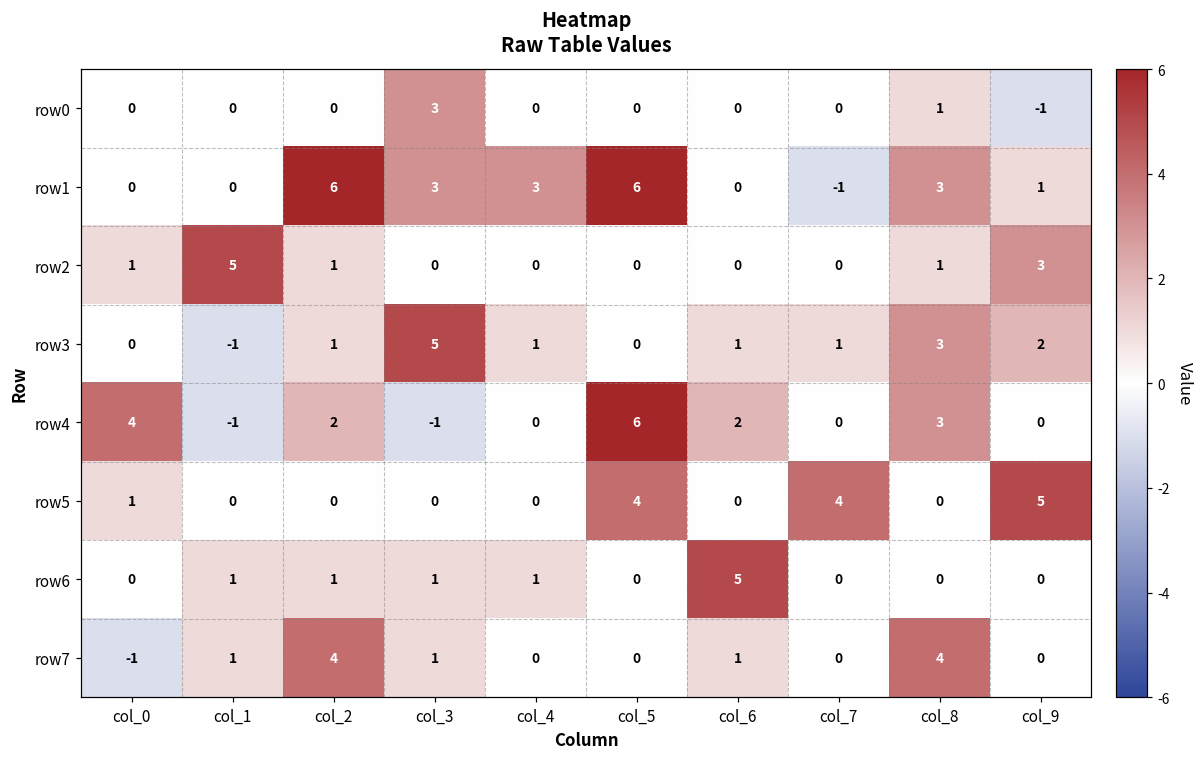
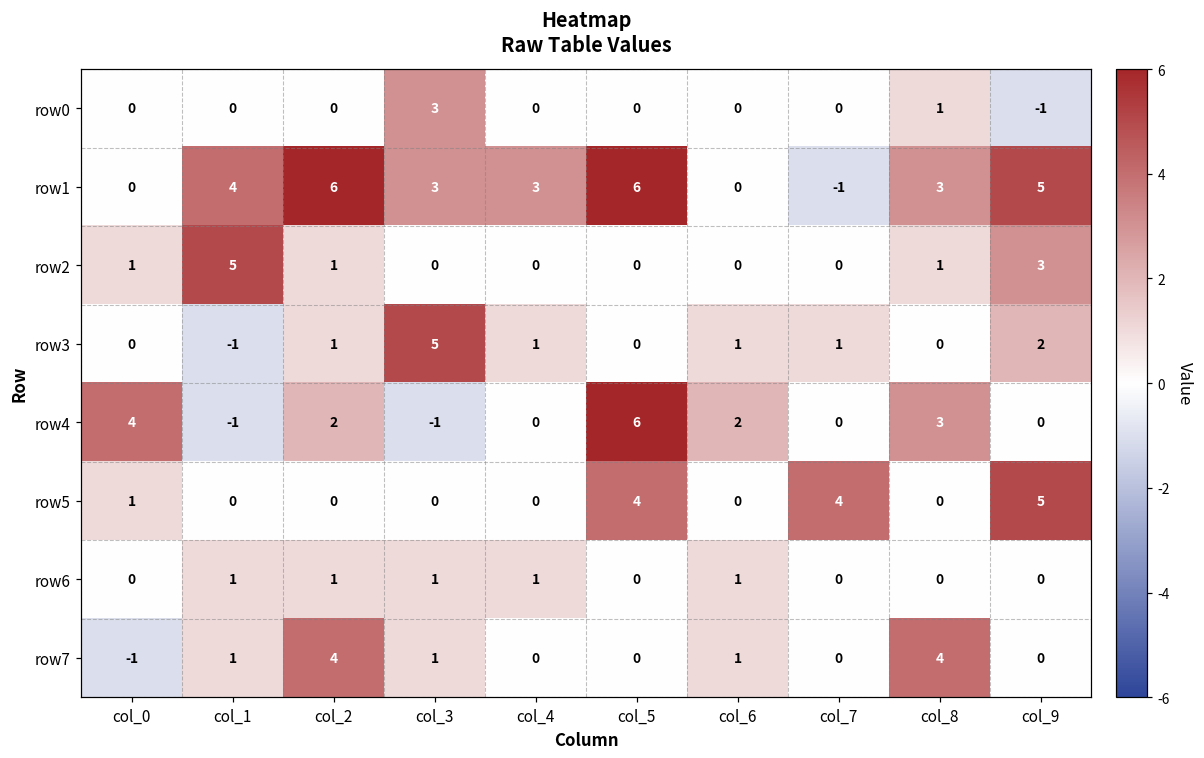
row1, col_1: 0 -> 4
row1, col_9: 1 -> 5
row3, col_8: 3 -> 0
row6, col_6: 5 -> 1
